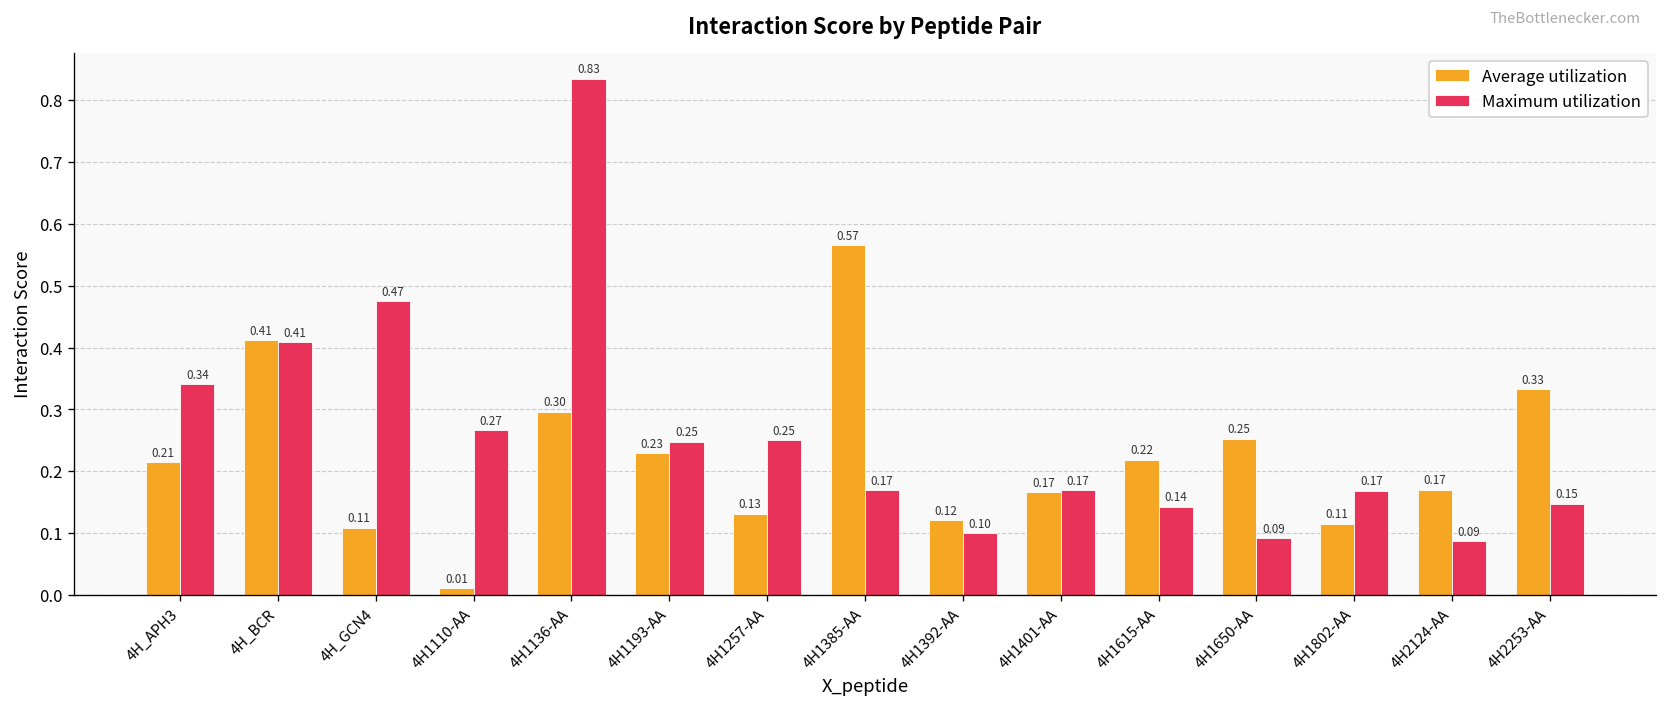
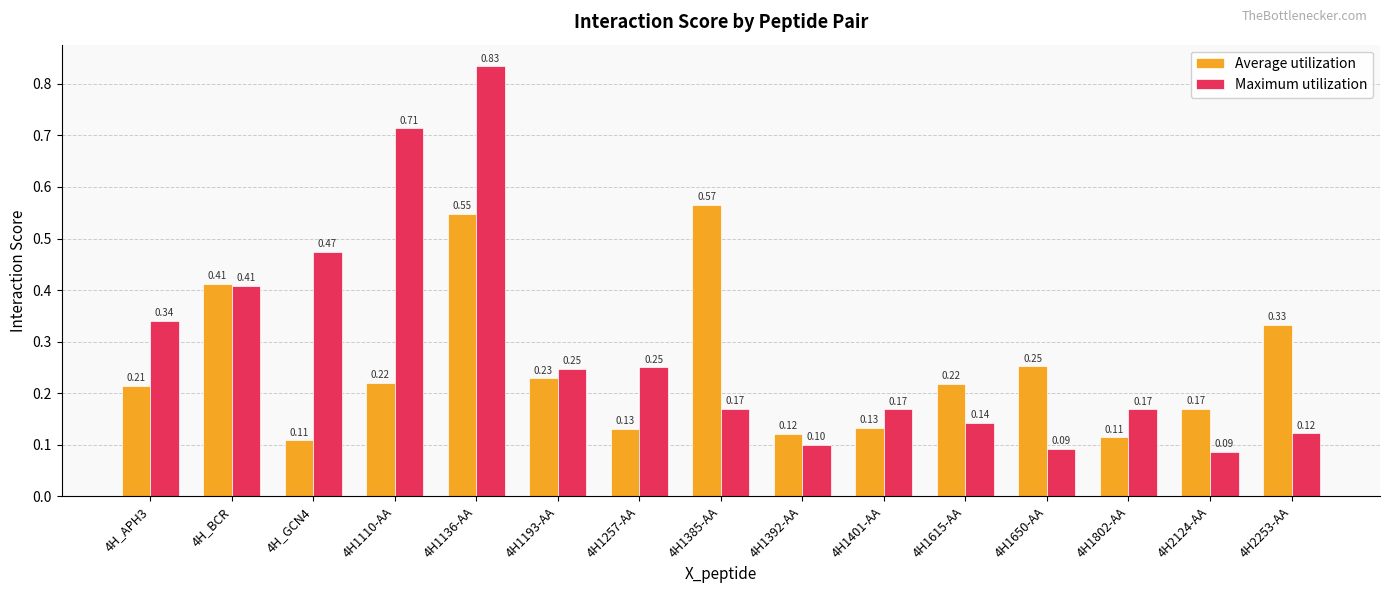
Average utilization, 4H1110-AA: 0.01 -> 0.22
Maximum utilization, 4H1110-AA: 0.27 -> 0.71
Average utilization, 4H1136-AA: 0.30 -> 0.55
Average utilization, 4H1401-AA: 0.17 -> 0.13
Maximum utilization, 4H2253-AA: 0.15 -> 0.12
